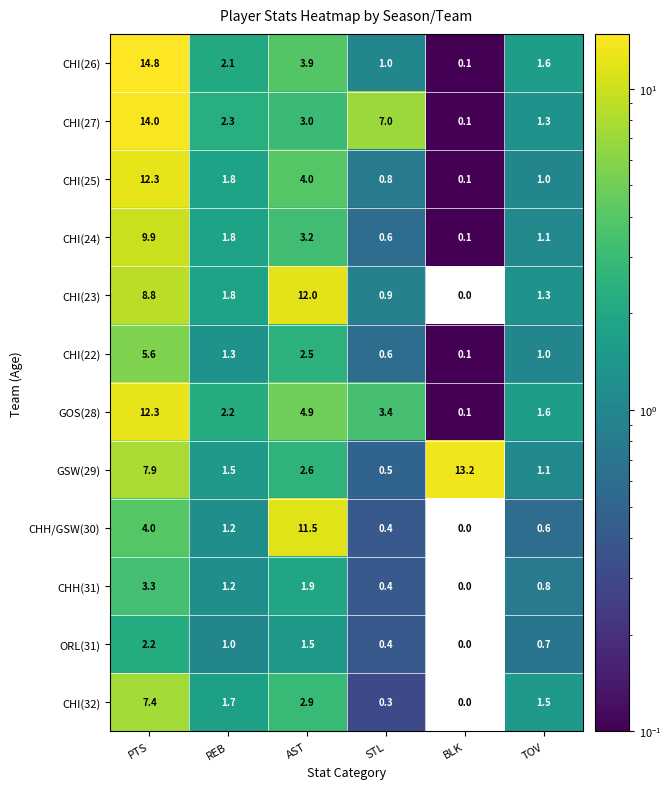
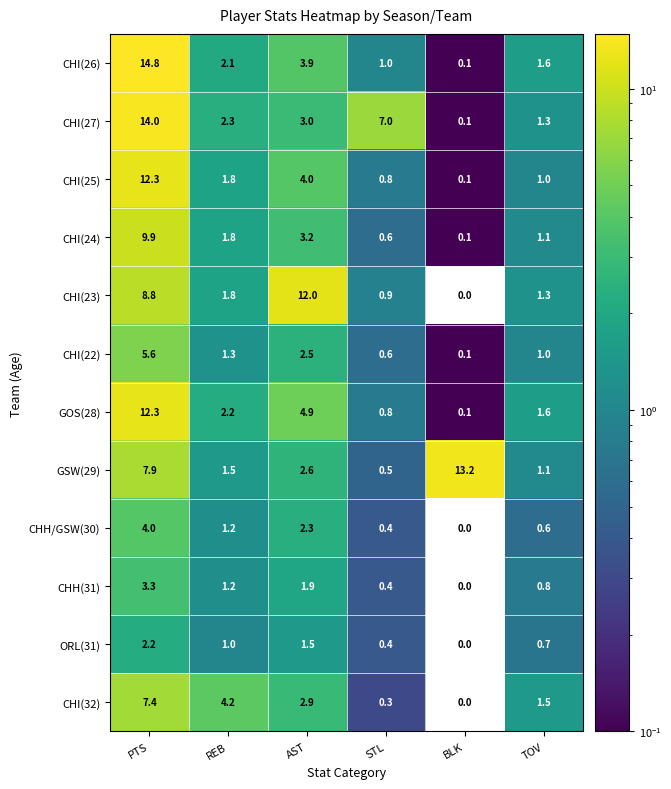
GOS(28), STL: 3.4 -> 0.8
CHH/GSW(30), AST: 11.5 -> 2.3
CHI(32), REB: 1.7 -> 4.2
